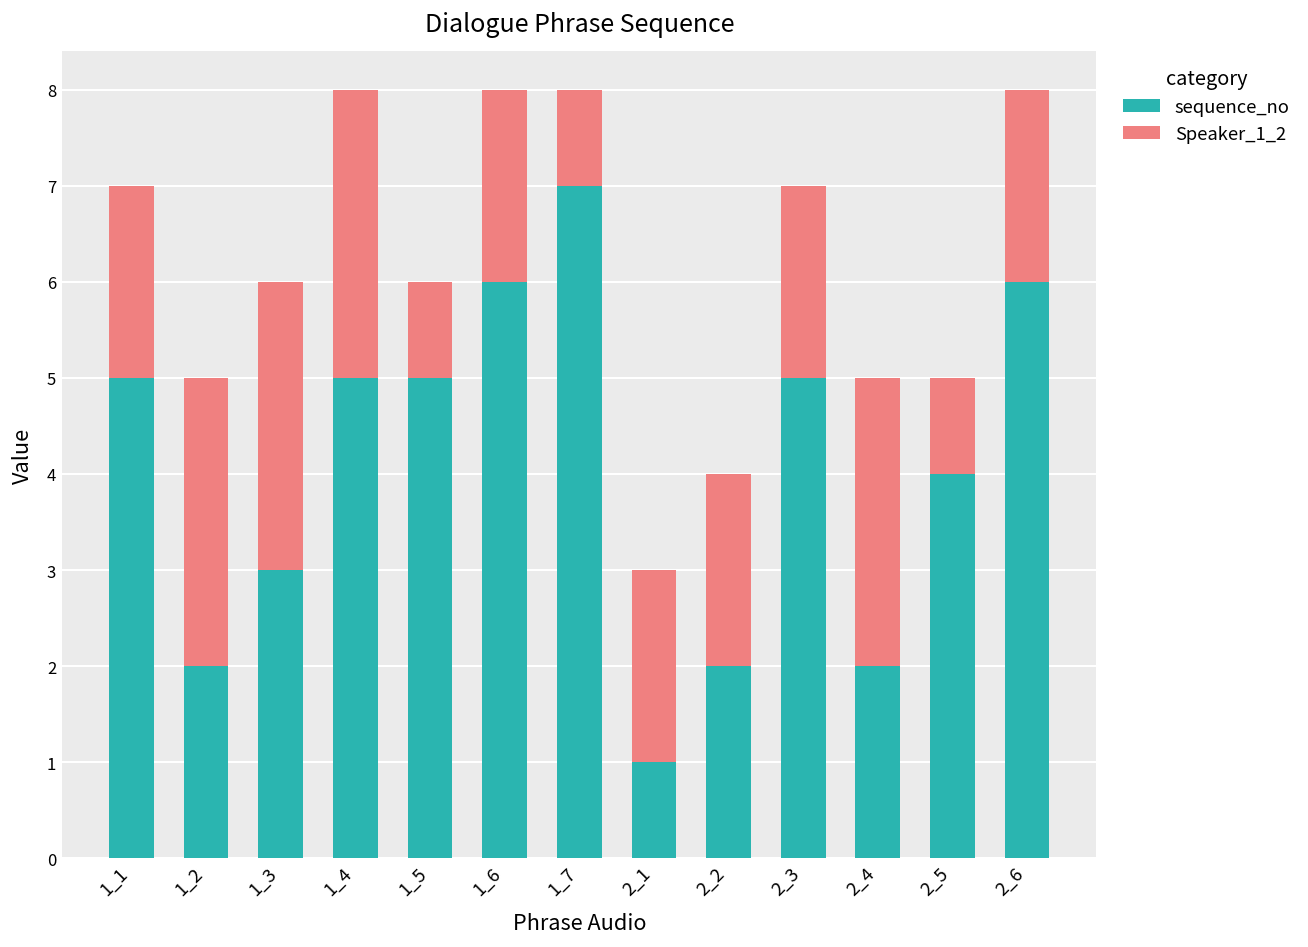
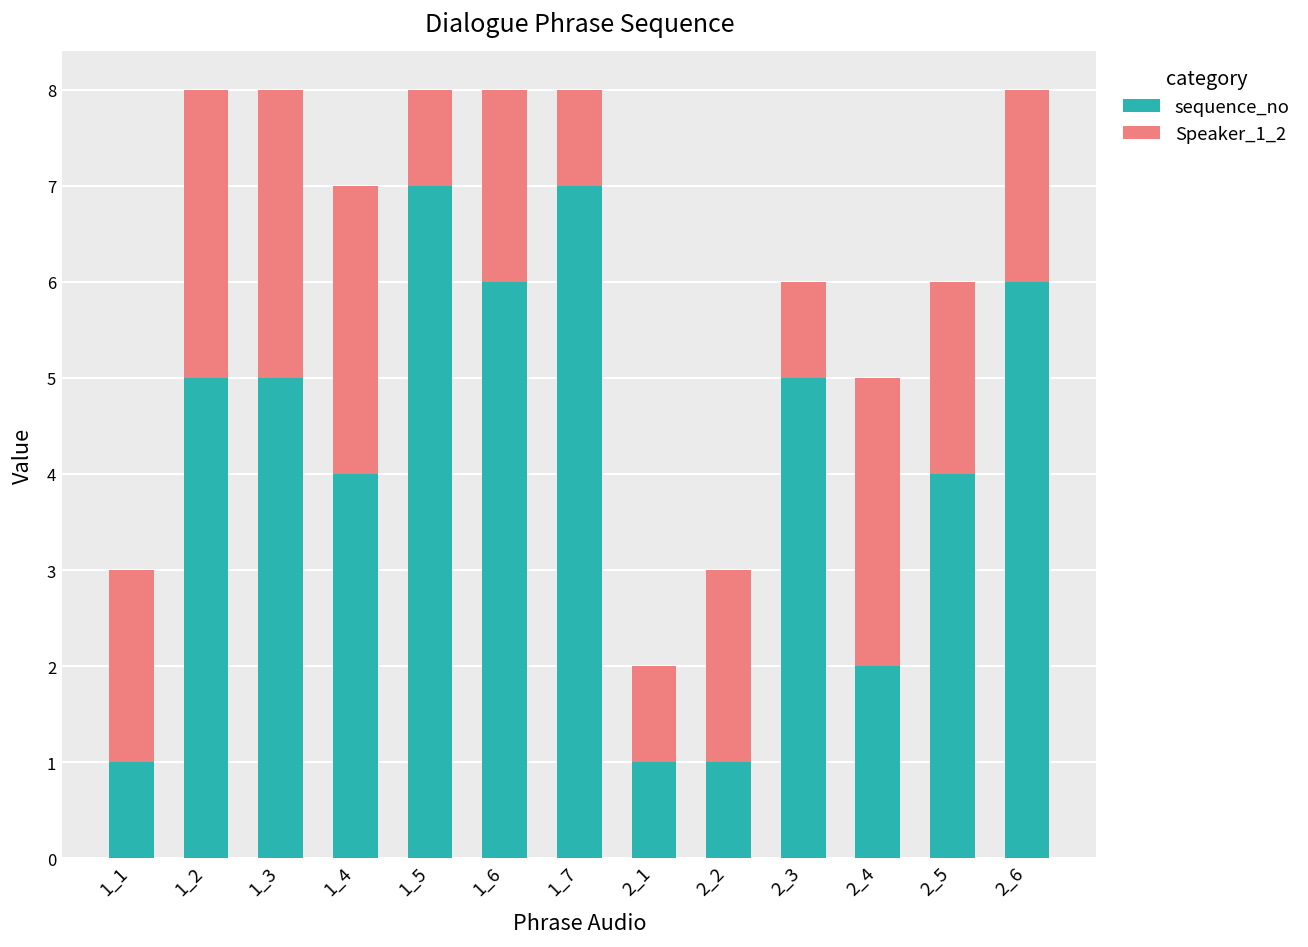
sequence_no, 1_1: 5 -> 1
sequence_no, 1_2: 2 -> 5
sequence_no, 1_3: 3 -> 5
sequence_no, 1_4: 5 -> 4
sequence_no, 1_5: 5 -> 7
Speaker_1_2, 2_1: 2 -> 1
sequence_no, 2_2: 2 -> 1
Speaker_1_2, 2_3: 2 -> 1
Speaker_1_2, 2_5: 1 -> 2
